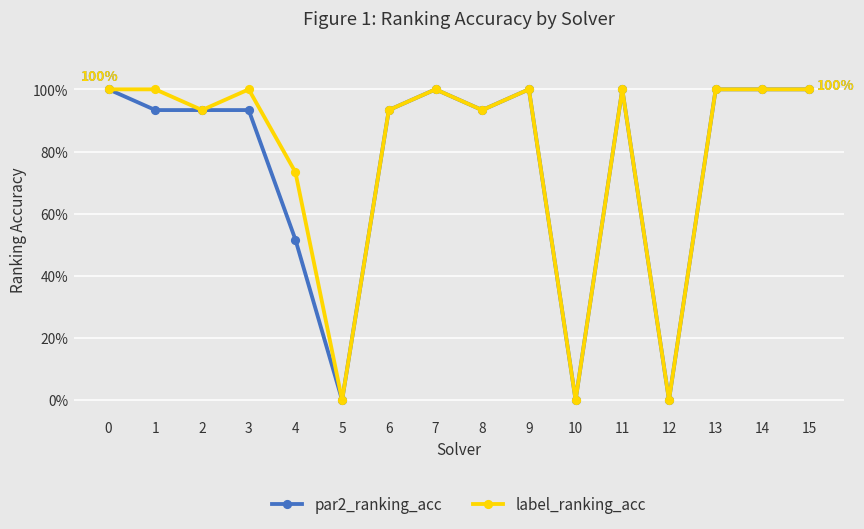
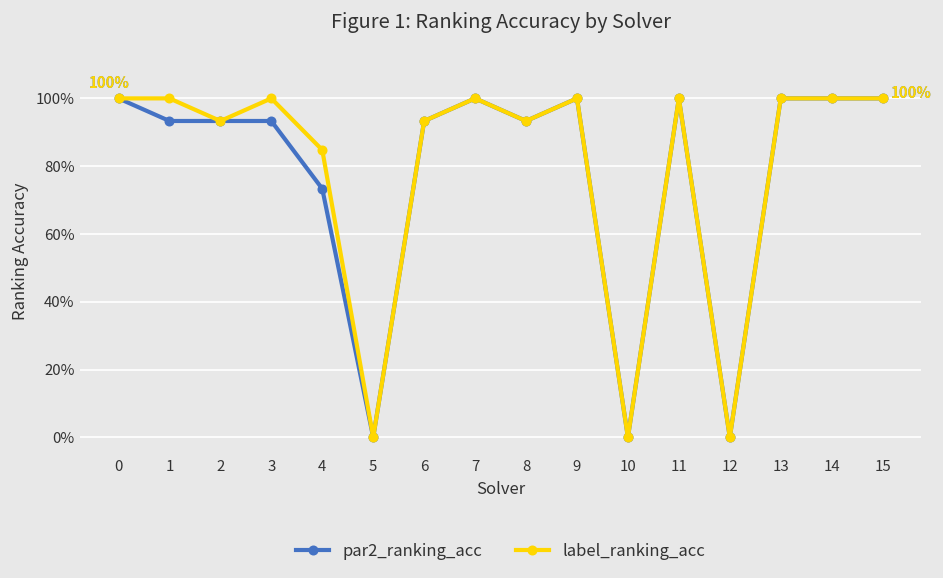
par2_ranking_acc, 4: 52% -> 73%
label_ranking_acc, 4: 73% -> 85%
